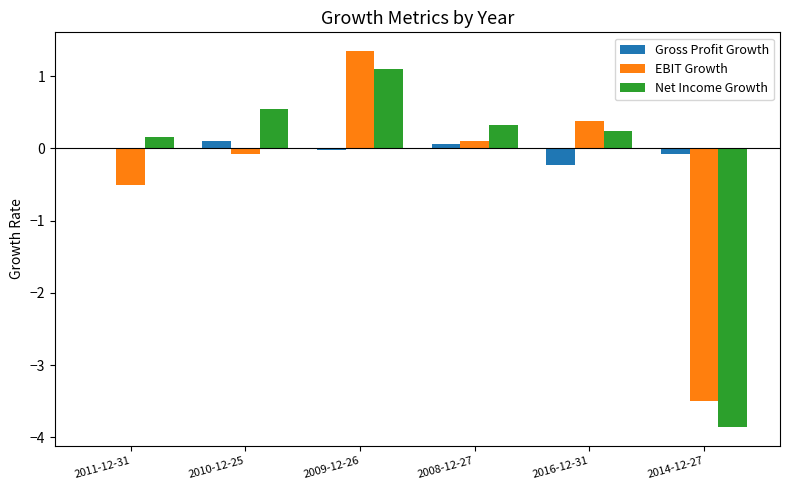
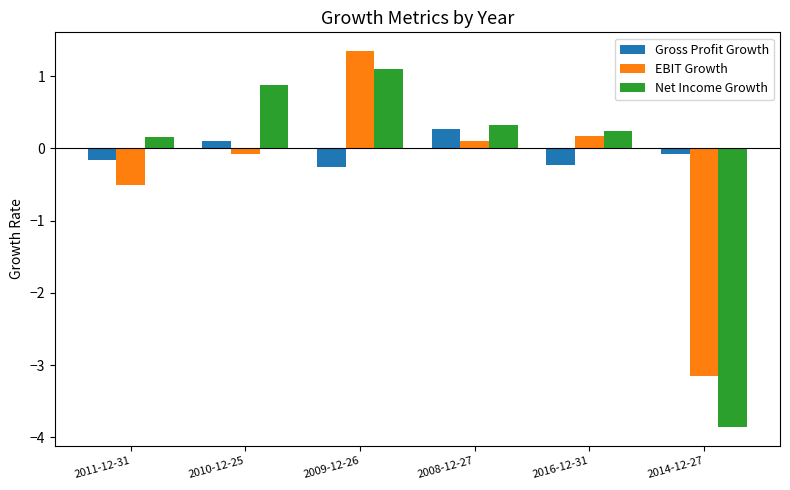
Gross Profit Growth, 2011-12-31: 0.0 -> -0.2
Net Income Growth, 2010-12-25: 0.5 -> 0.9
Gross Profit Growth, 2009-12-26: 0.0 -> -0.3
Gross Profit Growth, 2008-12-27: 0.1 -> 0.3
EBIT Growth, 2016-12-31: 0.4 -> 0.2
EBIT Growth, 2014-12-27: -3.5 -> -3.1
